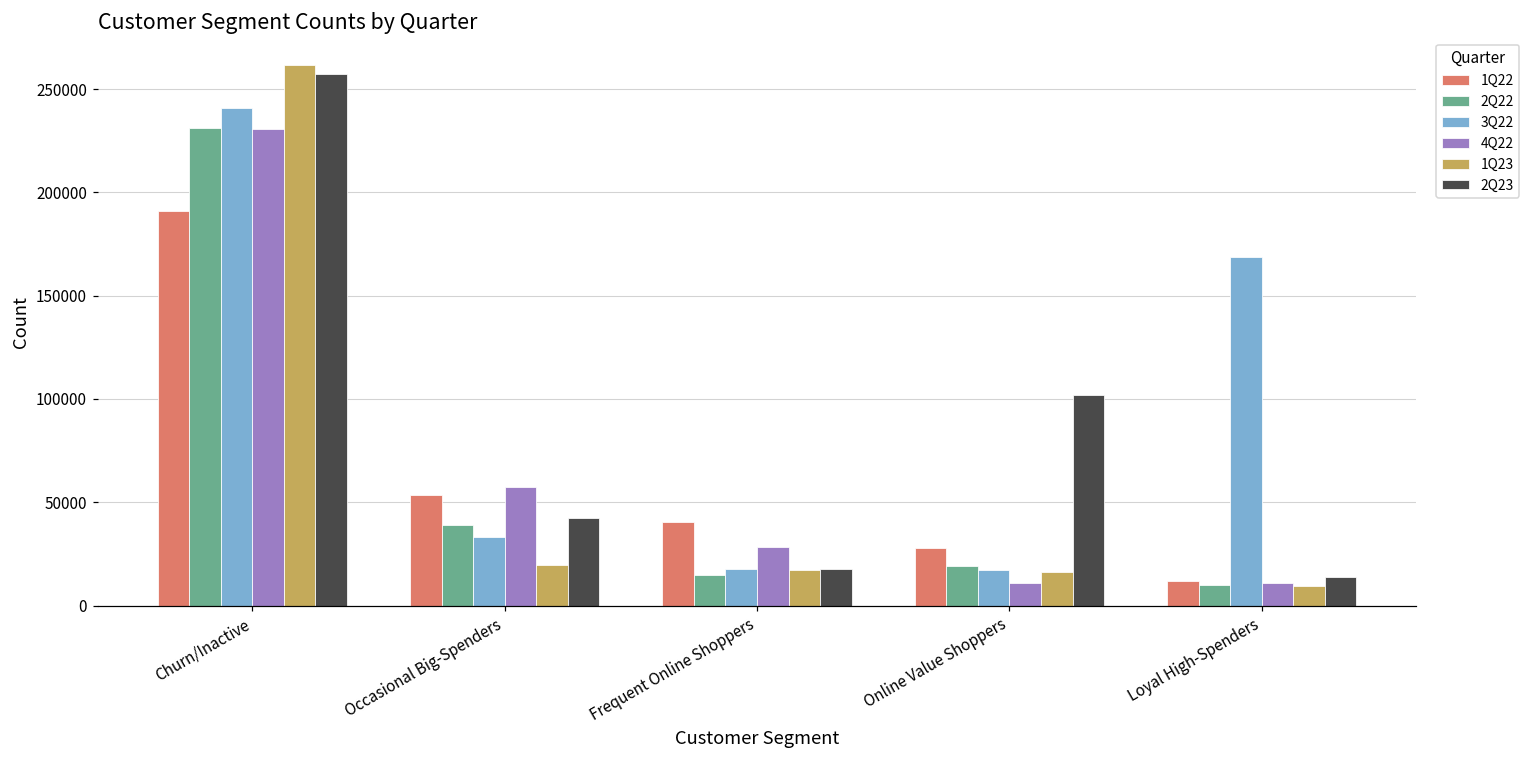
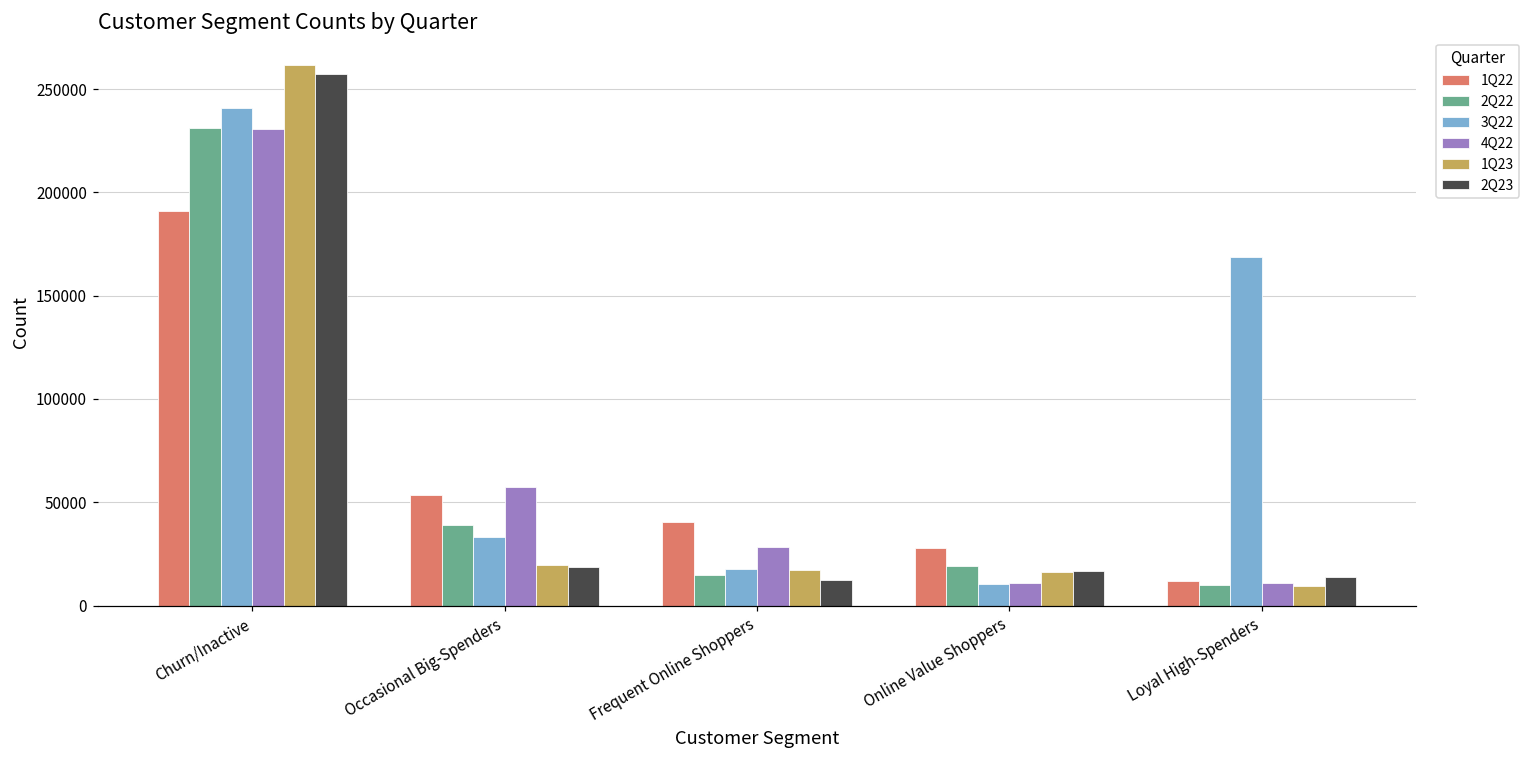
2Q23, Occasional Big-Spenders: 42000 -> 19000
2Q23, Frequent Online Shoppers: 18000 -> 12000
3Q22, Online Value Shoppers: 17000 -> 11000
2Q23, Online Value Shoppers: 102000 -> 17000
